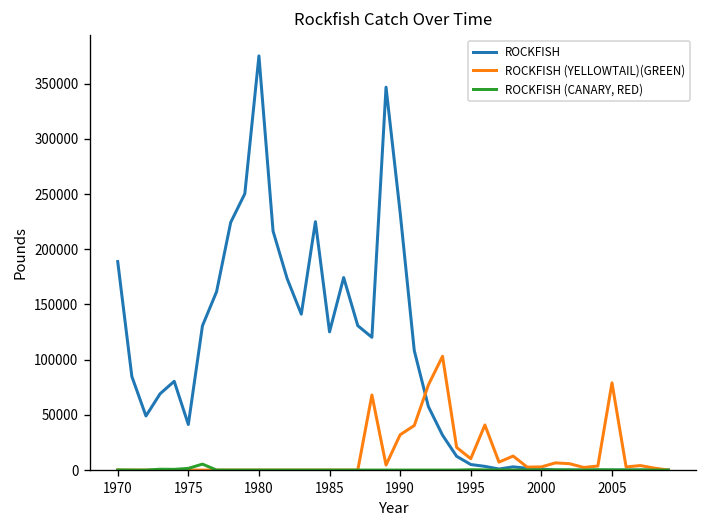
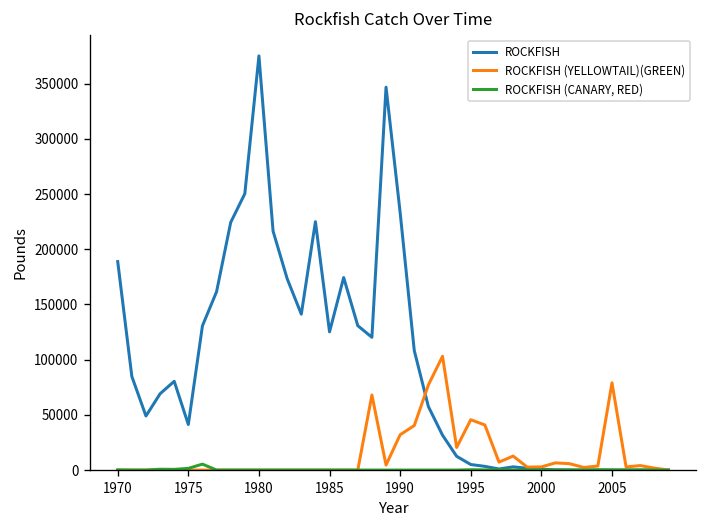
ROCKFISH (YELLOWTAIL)(GREEN), 1995: 10000 -> 50000
